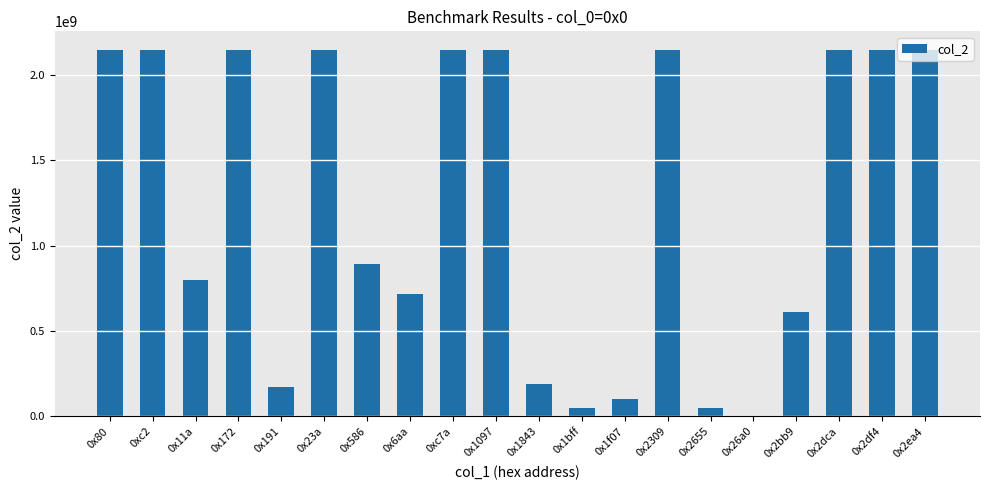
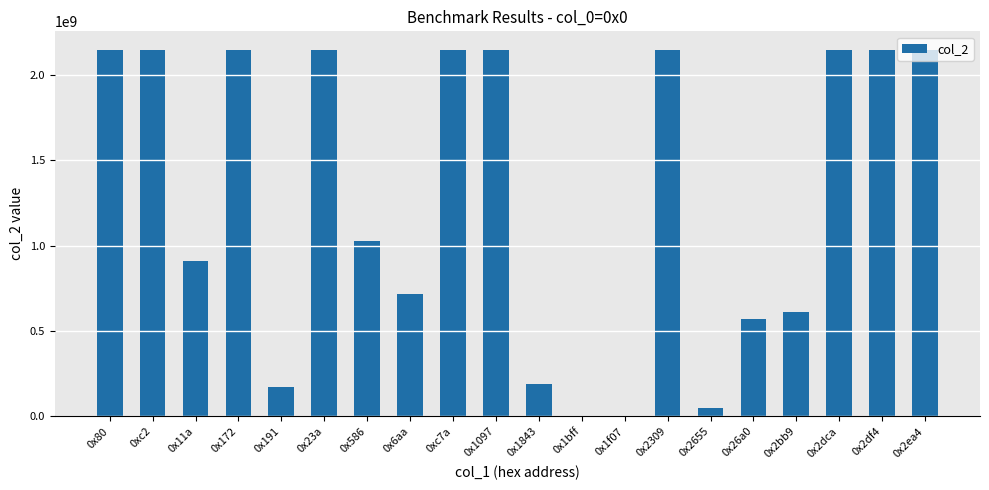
0x11a: 800000000 -> 910000000
0x586: 890000000 -> 1030000000
0x1bff: 50000000 -> 0
0x1f07: 100000000 -> 0
0x26a0: 0 -> 570000000
